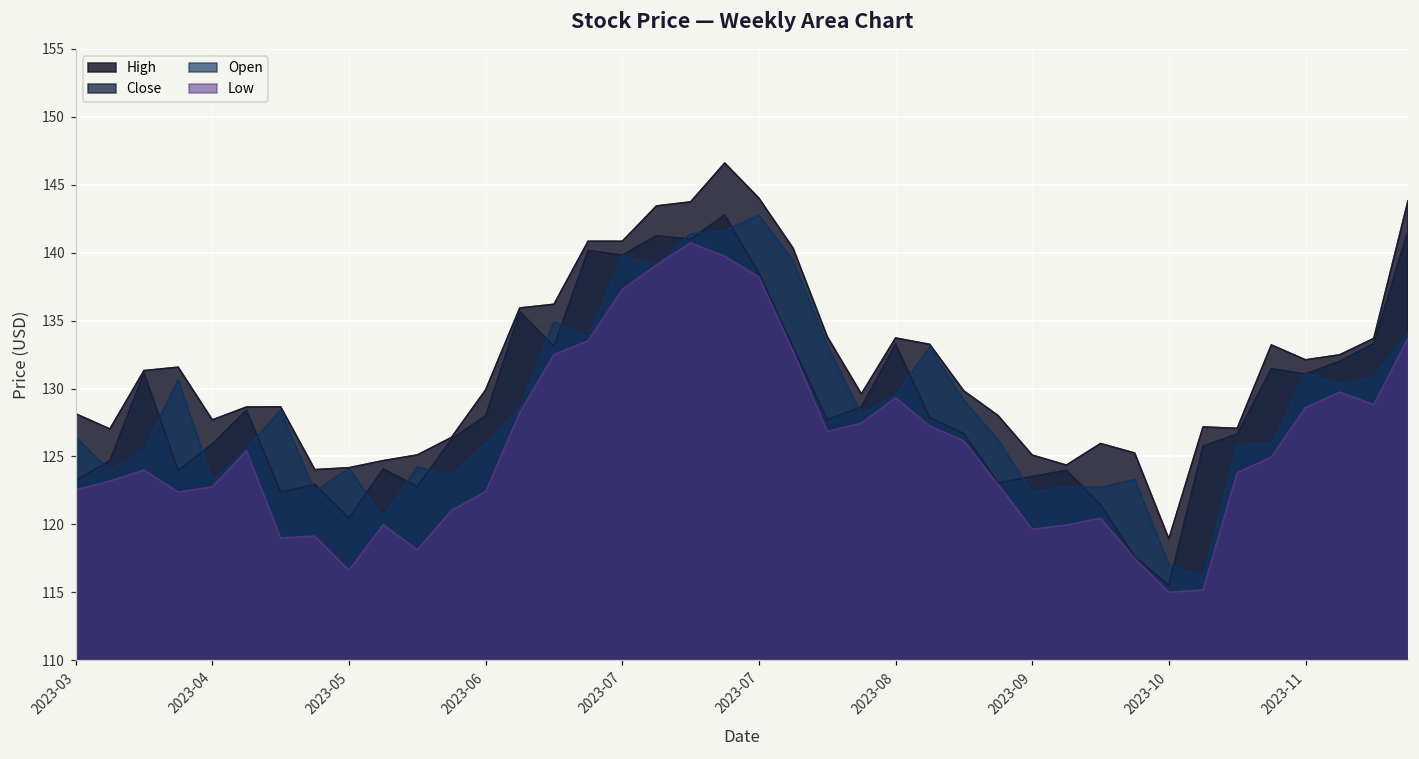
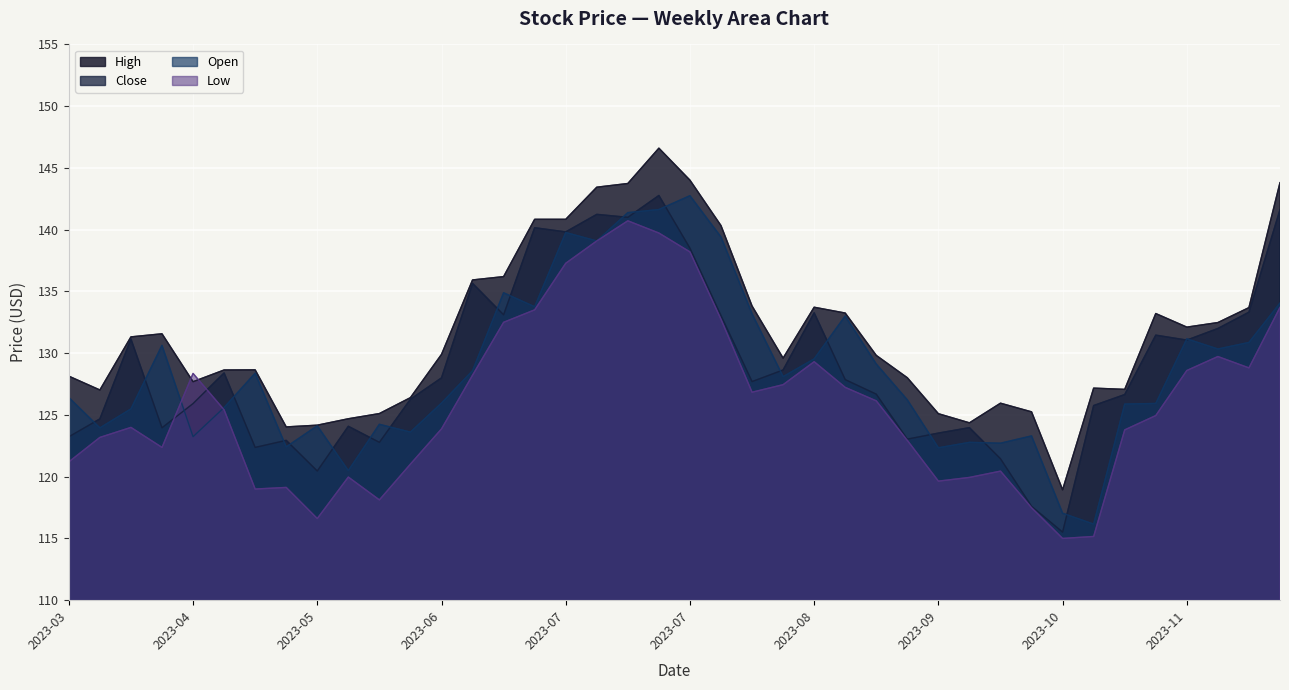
Low, 2023-03: 122.5 -> 121.2
Low, 2023-04: 122.8 -> 128.4
Low, 2023-06: 122.4 -> 123.9
